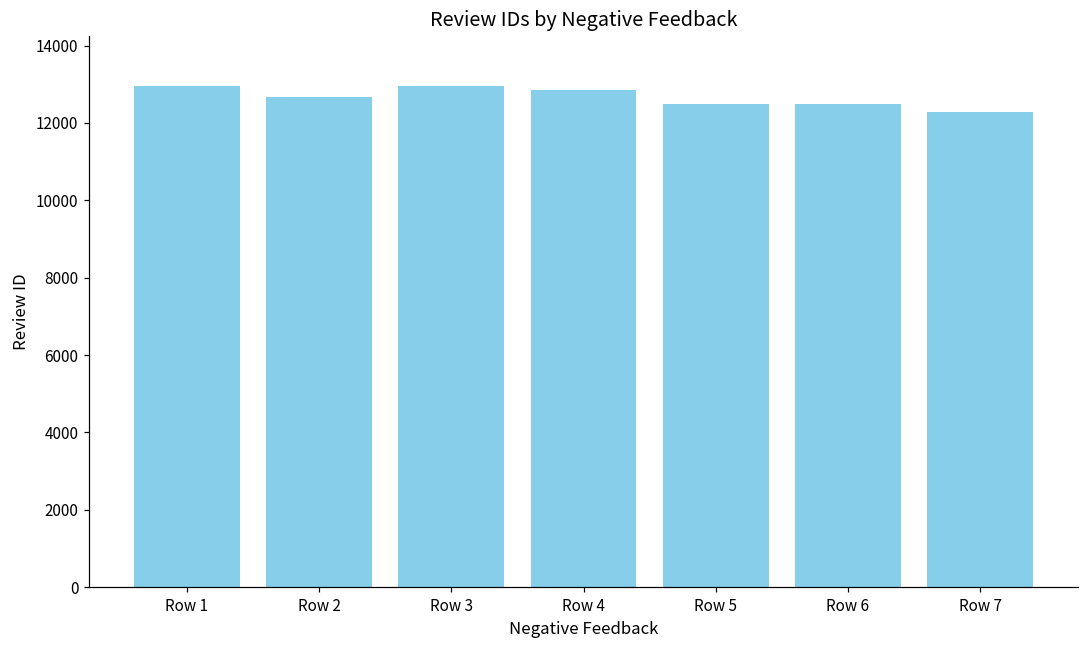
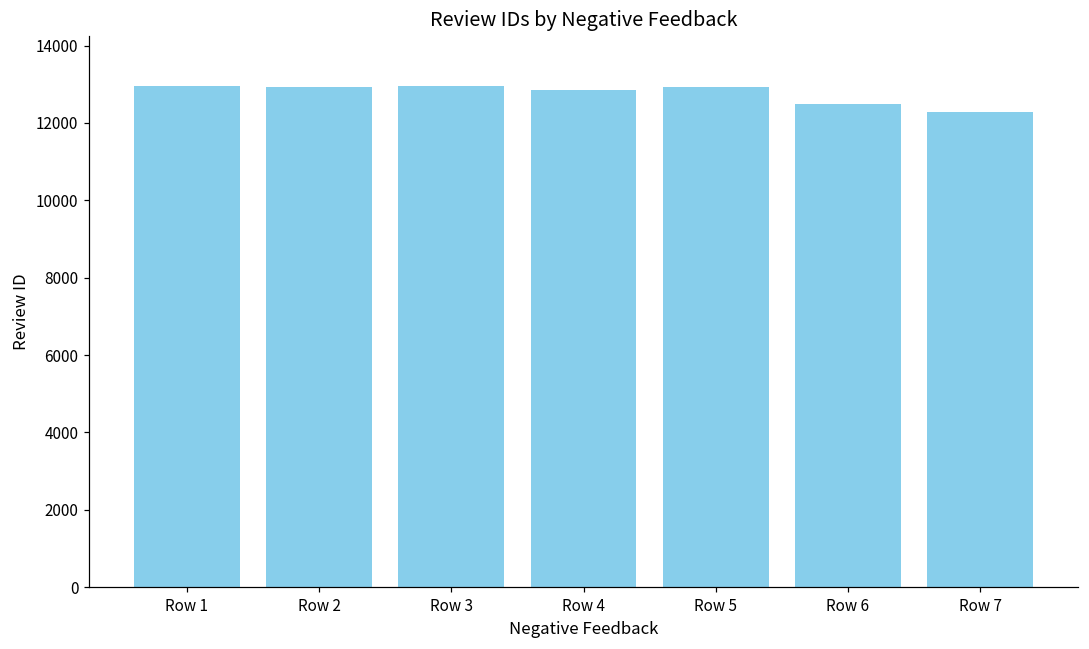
Row 2: 12700 -> 12900
Row 5: 12500 -> 12900
